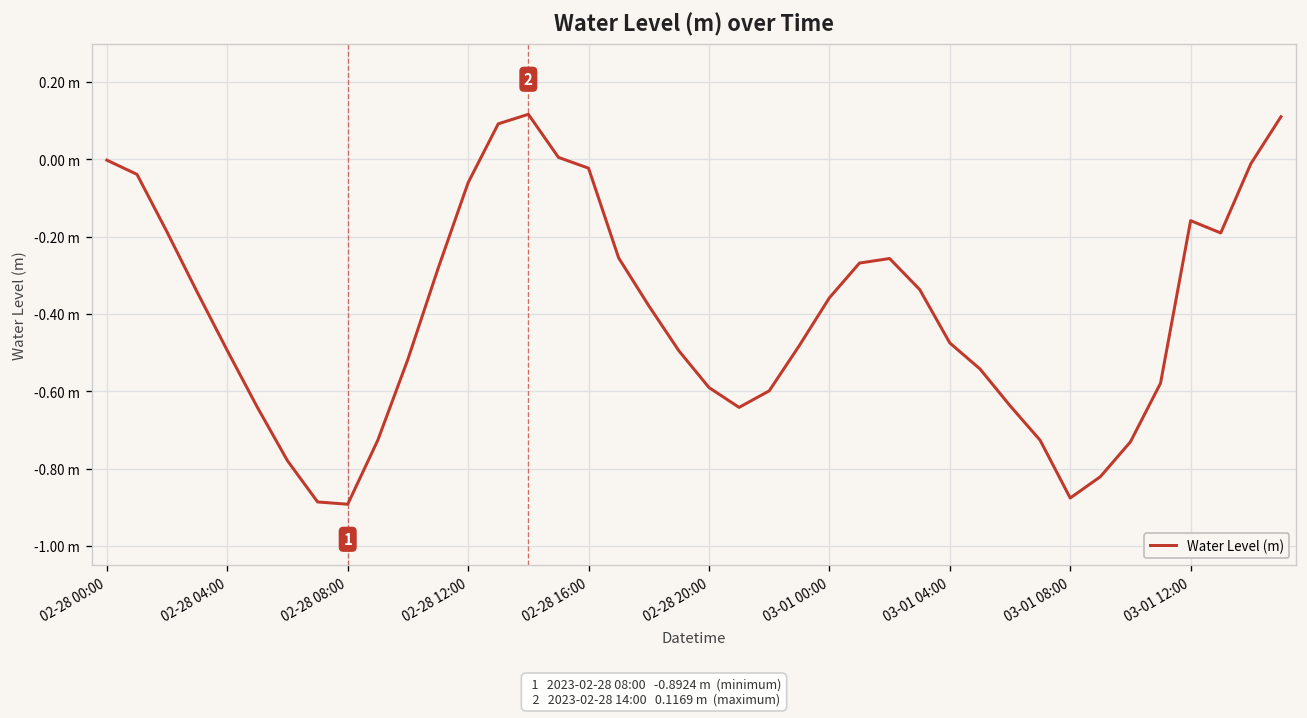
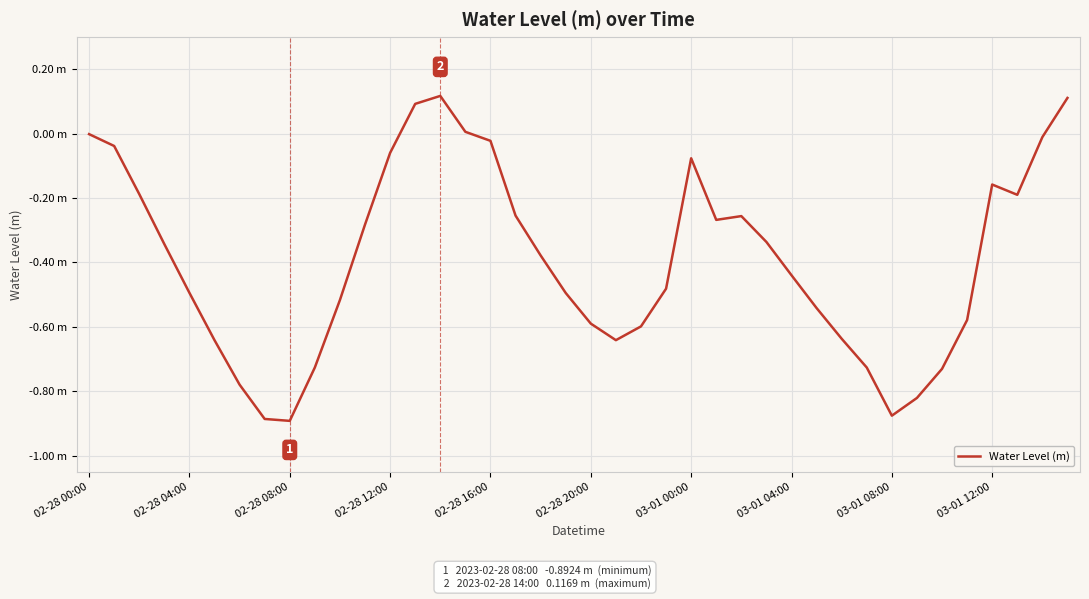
03-01 00:00: -0.36 m -> -0.08 m
03-01 04:00: -0.47 m -> -0.44 m
